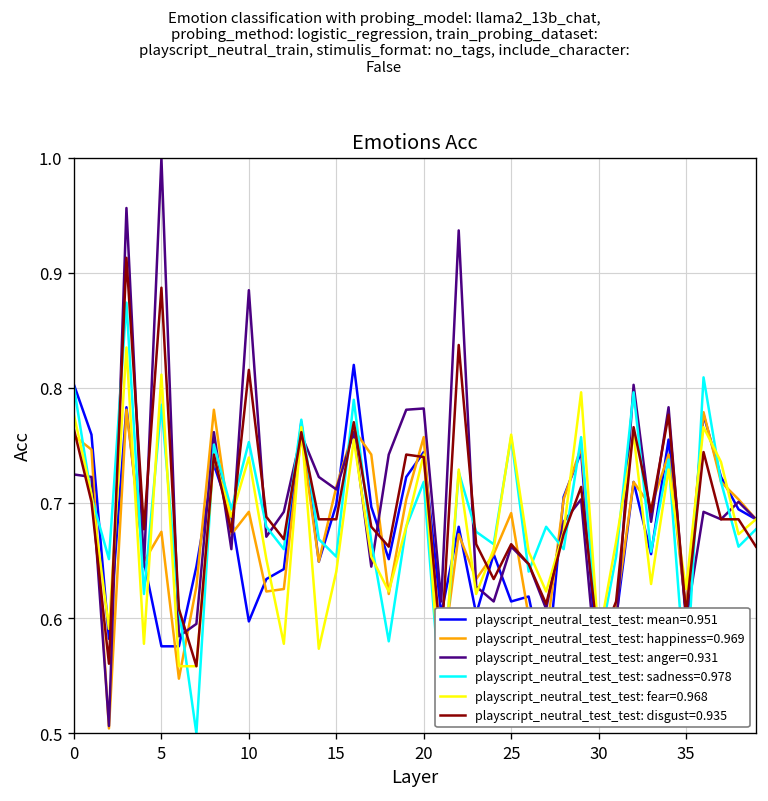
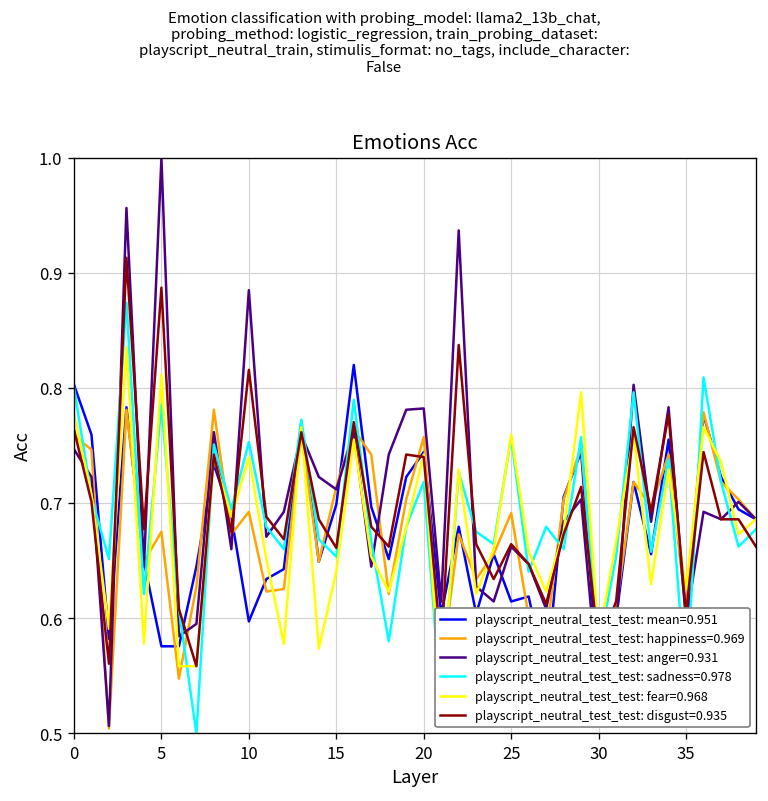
playscript_neutral_test_test: anger=0.931, 0: 0.73 -> 0.75
playscript_neutral_test_test: disgust=0.935, 15: 0.69 -> 0.66
